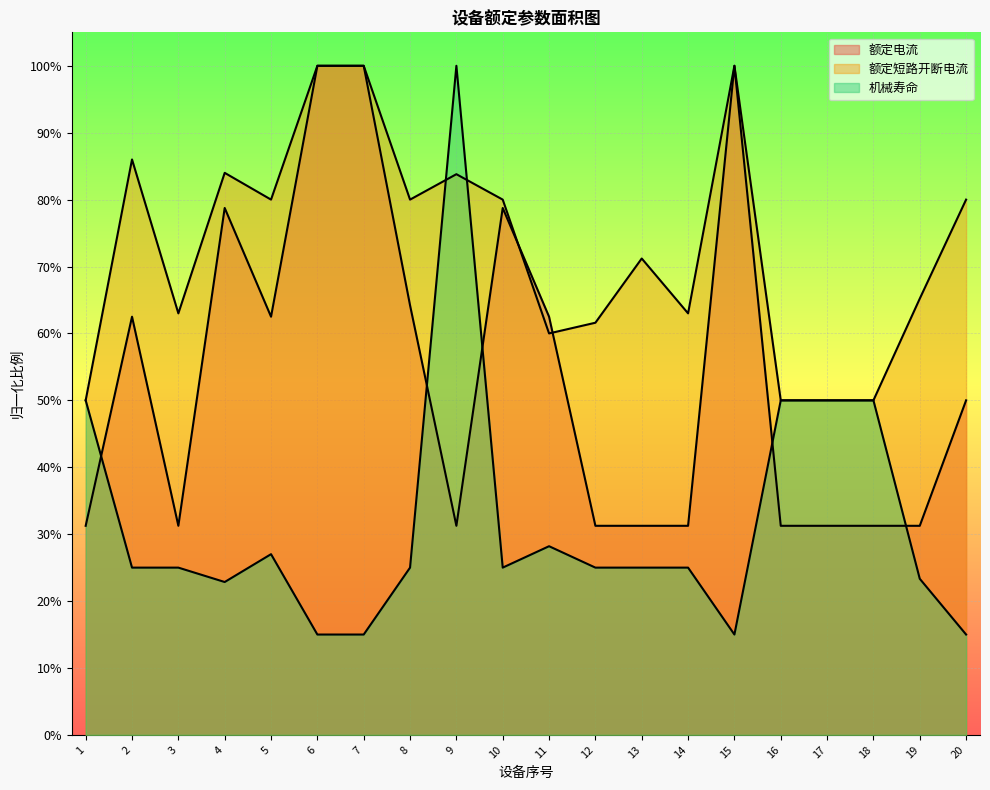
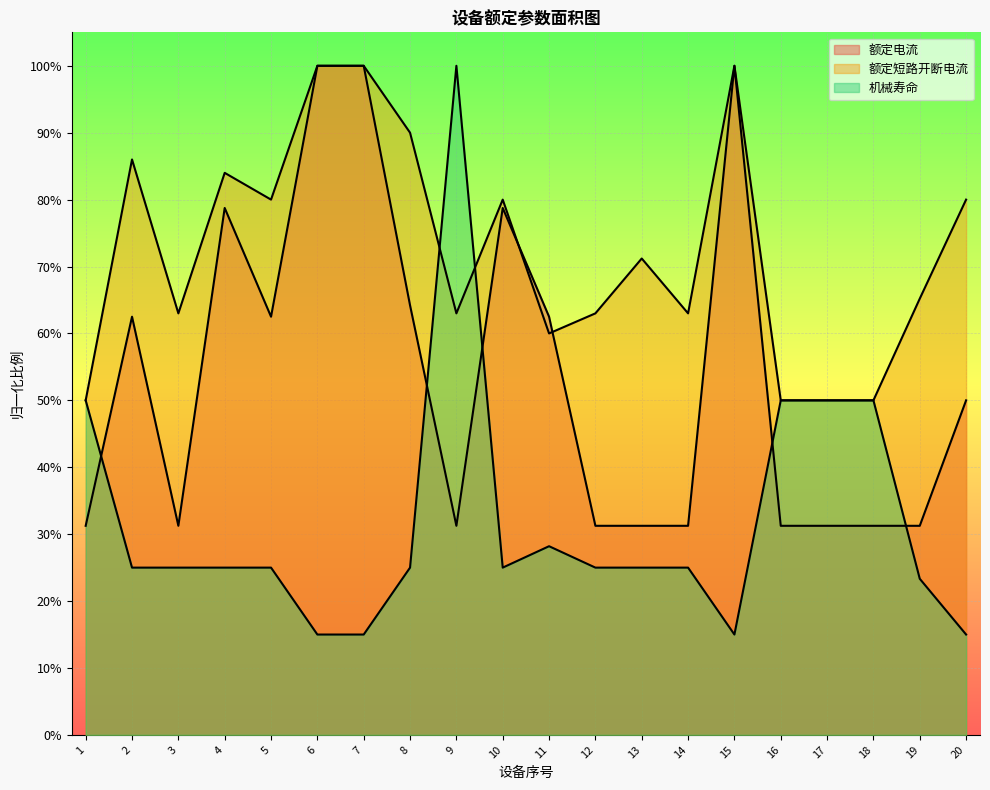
机械寿命, 4: 23% -> 25%
机械寿命, 5: 27% -> 25%
额定短路开断电流, 8: 80% -> 90%
额定短路开断电流, 9: 84% -> 63%
额定短路开断电流, 12: 62% -> 63%
